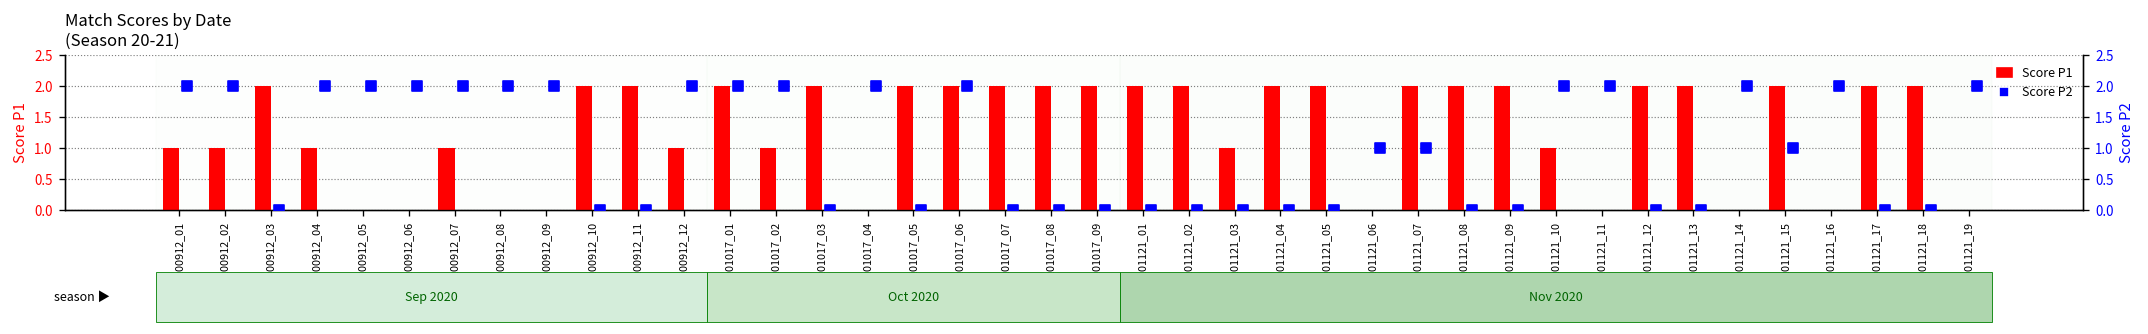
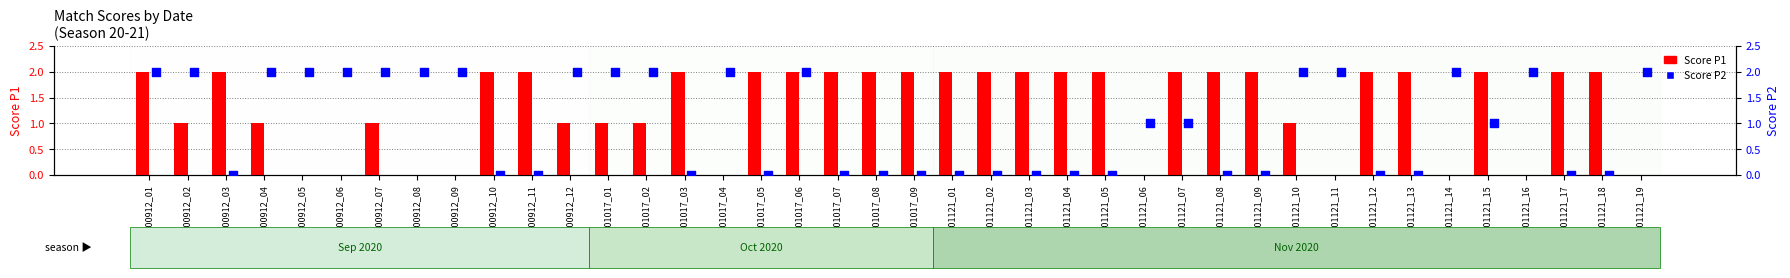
Score P1, 20200912_01: 1 -> 2
Score P1, 20201017_01: 2 -> 1
Score P1, 20201121_03: 1 -> 2
